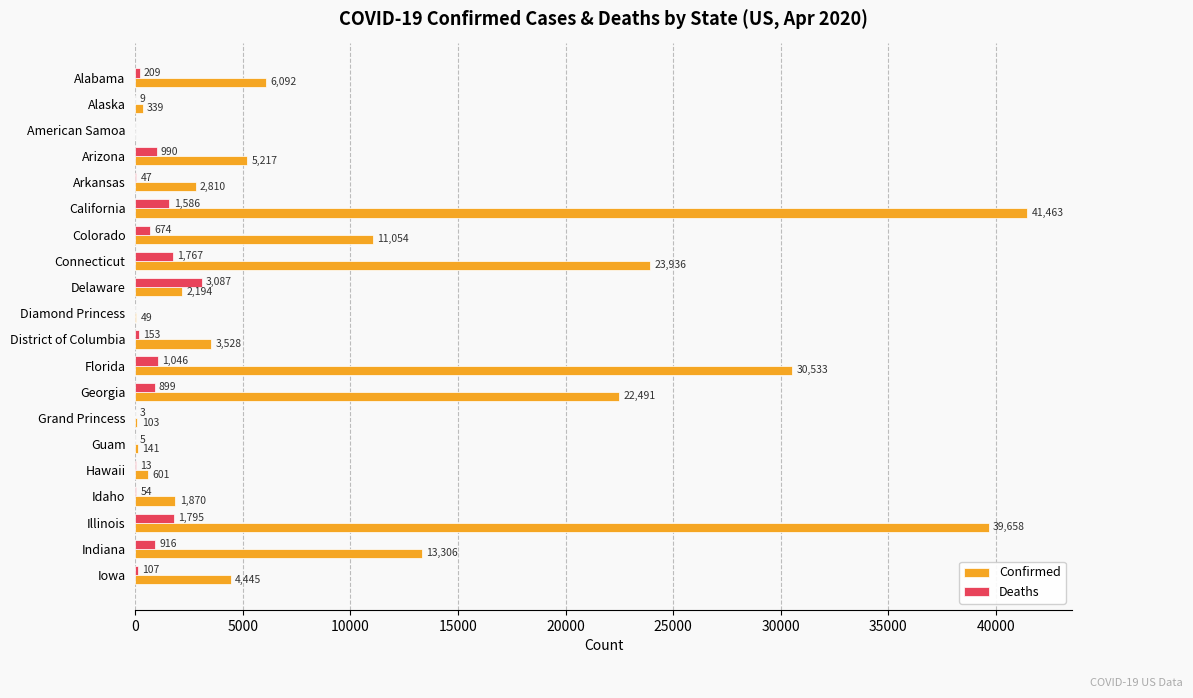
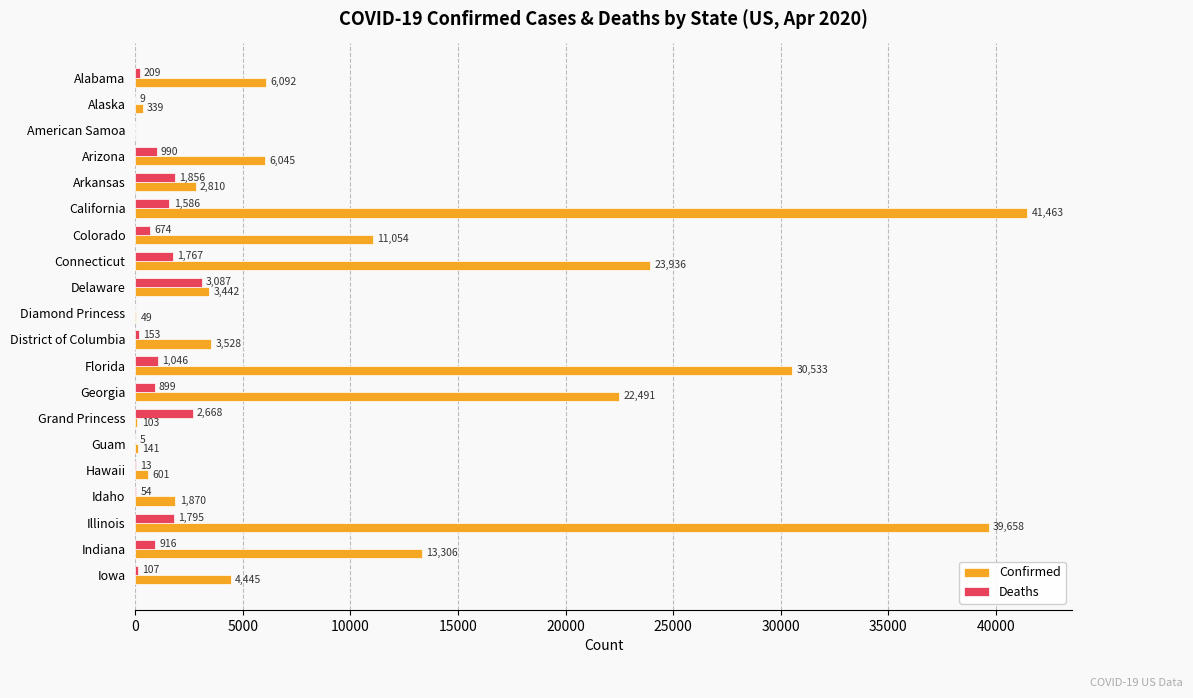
Confirmed, Arizona: 5,217 -> 6,045
Deaths, Arkansas: 47 -> 1,856
Confirmed, Delaware: 2,194 -> 3,442
Deaths, Grand Princess: 3 -> 2,668
